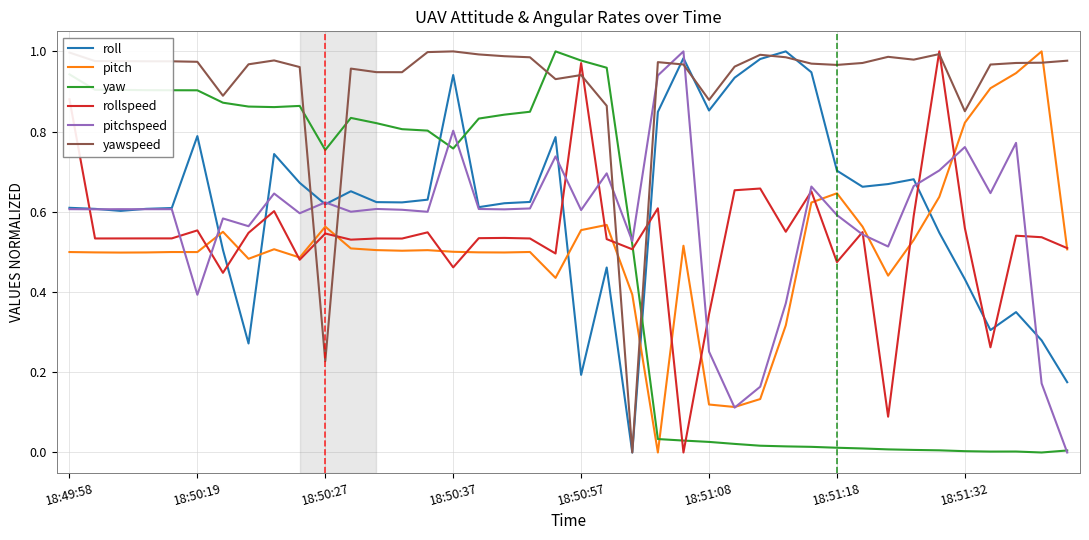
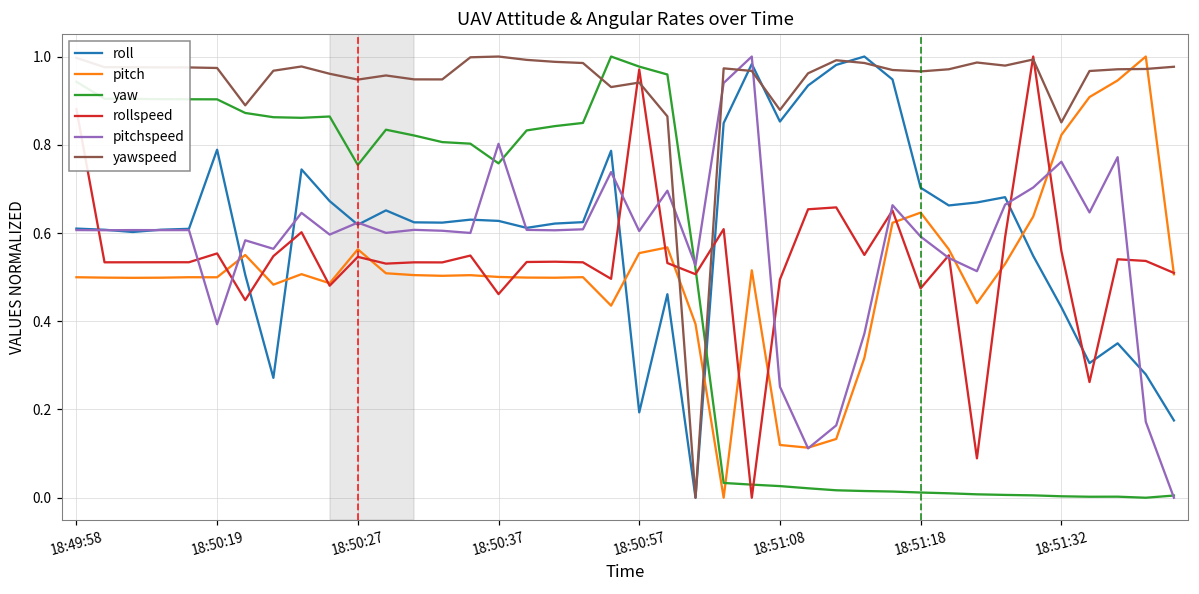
yawspeed, 18:50:27: 0.23 -> 0.95
roll, 18:50:37: 0.94 -> 0.63
rollspeed, 18:51:08: 0.34 -> 0.49
